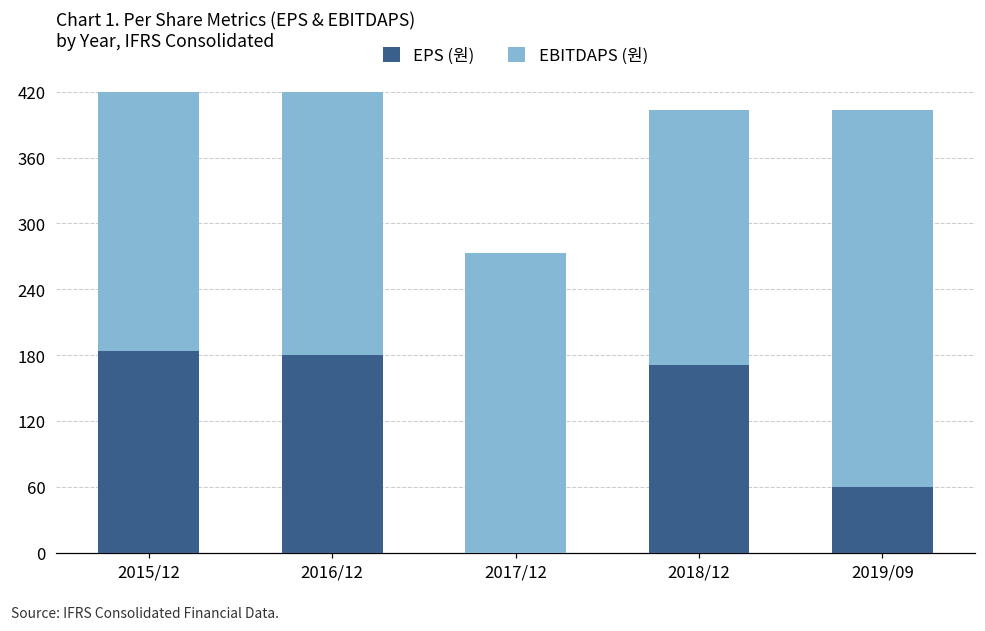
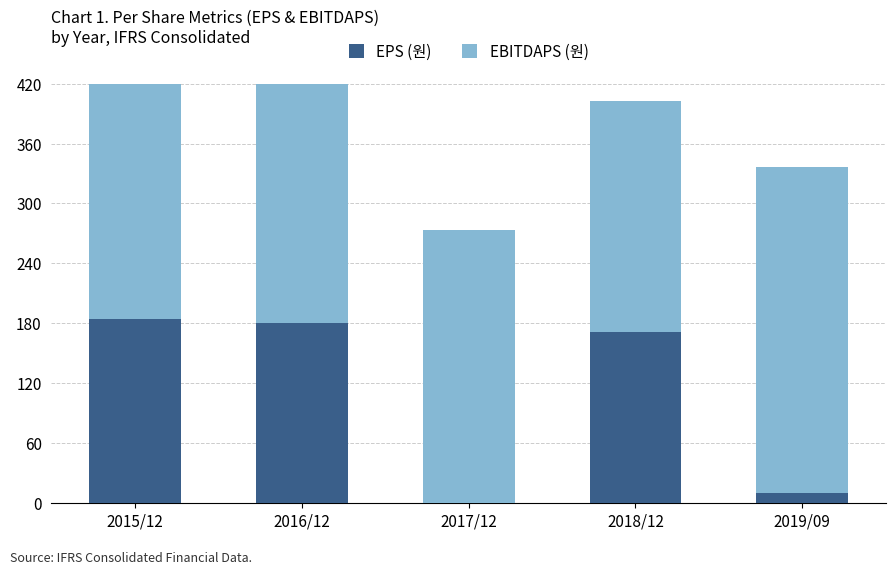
EPS (원), 2019/09: 60 -> 10
EBITDAPS (원), 2019/09: 340 -> 330
